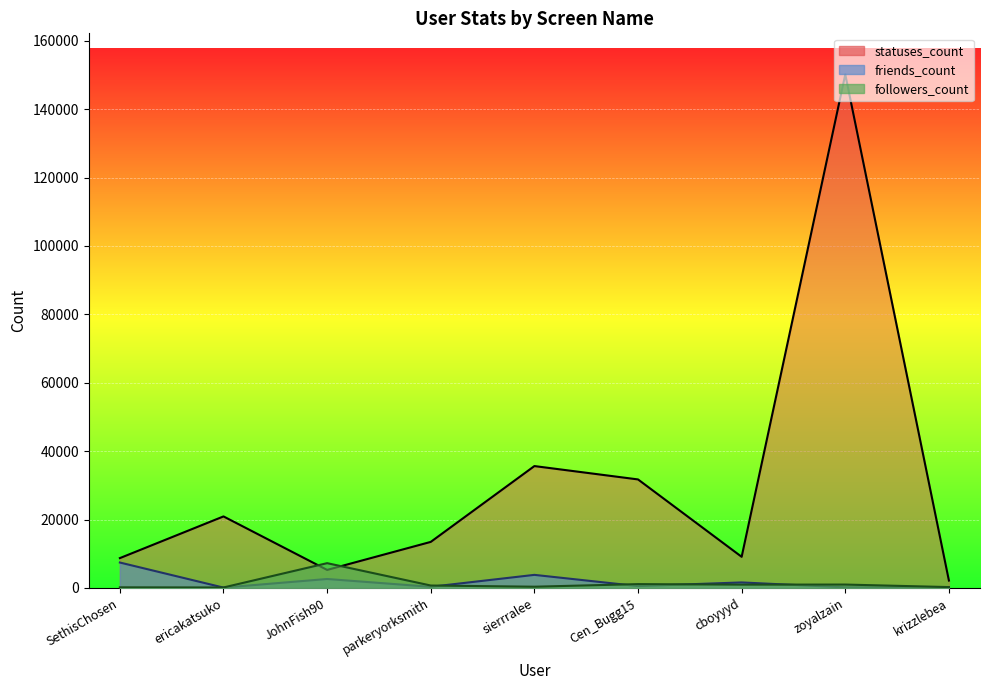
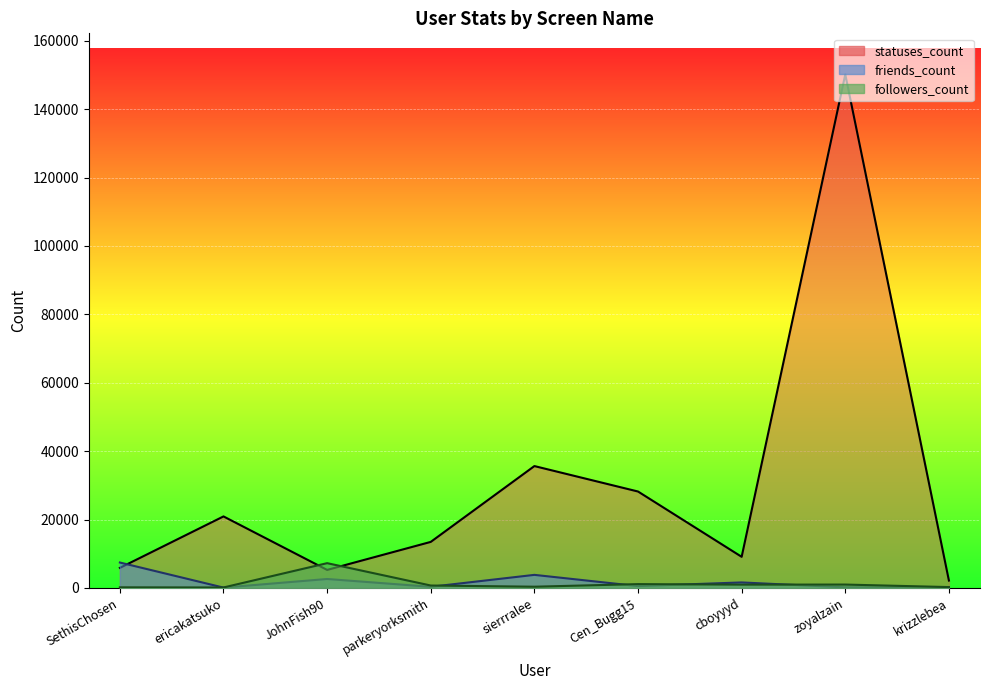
statuses_count, SethisChosen: 9000 -> 6000
statuses_count, Cen_Bugg15: 32000 -> 28000
